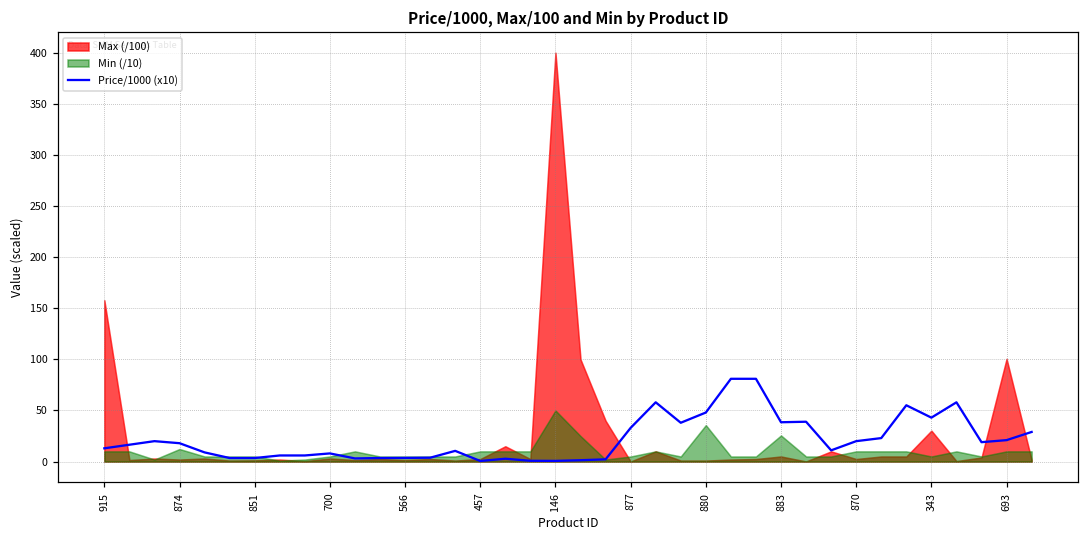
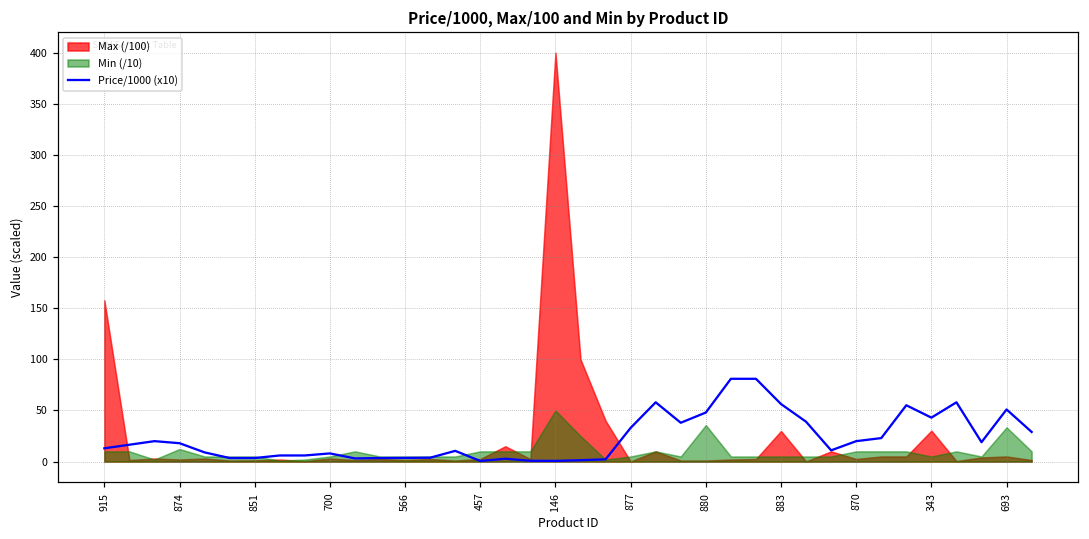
Price/1000 (x10), 883: 40 -> 60
Max (/100), 883: 10 -> 30
Min (/10), 883: 30 -> 10
Price/1000 (x10), 693: 20 -> 50
Max (/100), 693: 100 -> 10
Min (/10), 693: 10 -> 30
